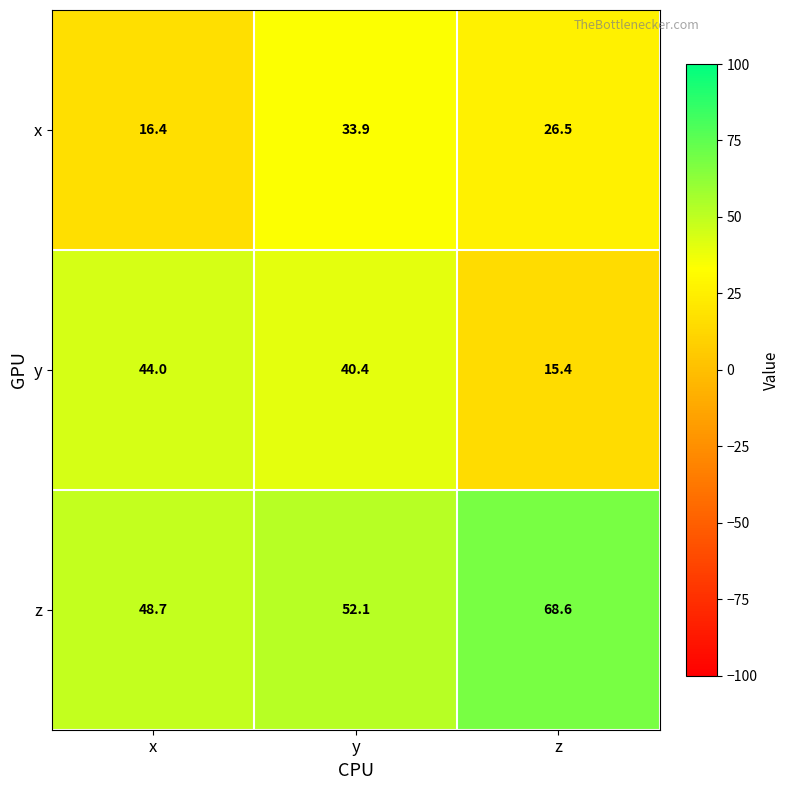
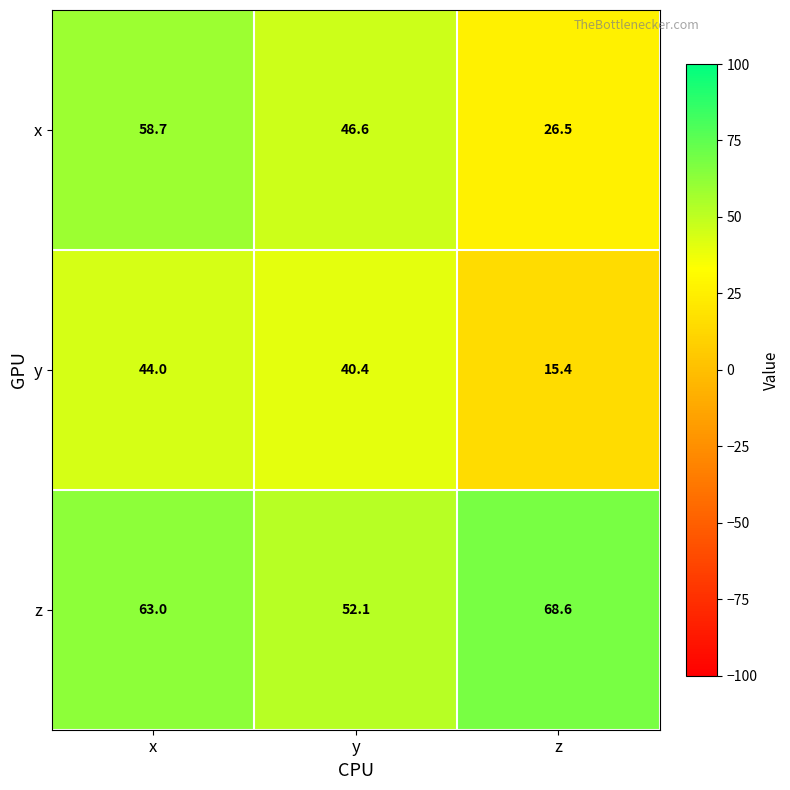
x, x: 16.4 -> 58.7
x, y: 33.9 -> 46.6
z, x: 48.7 -> 63.0
